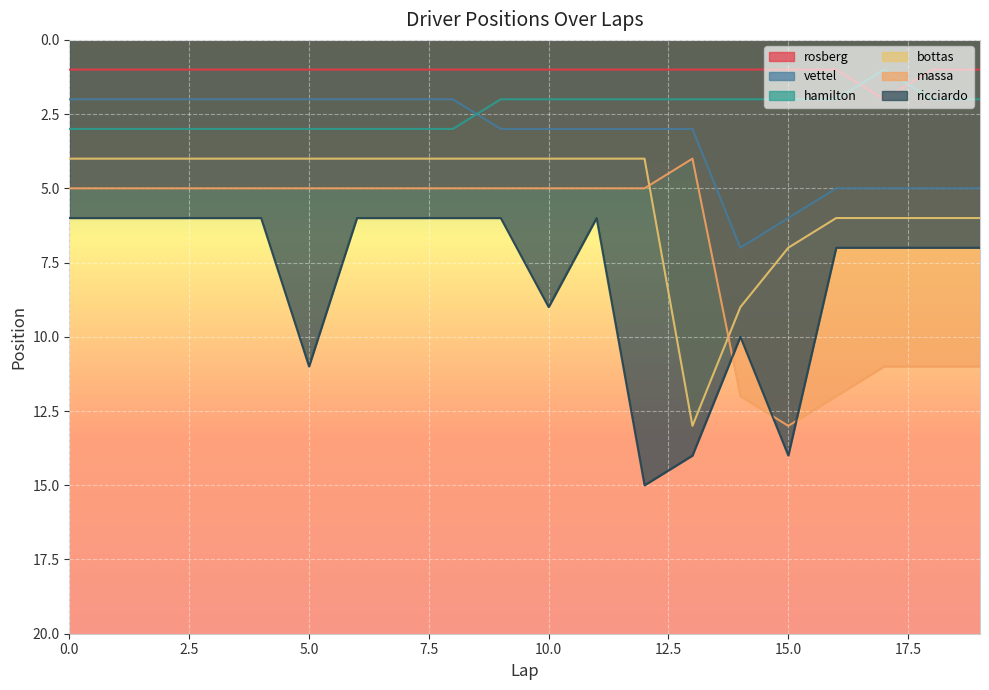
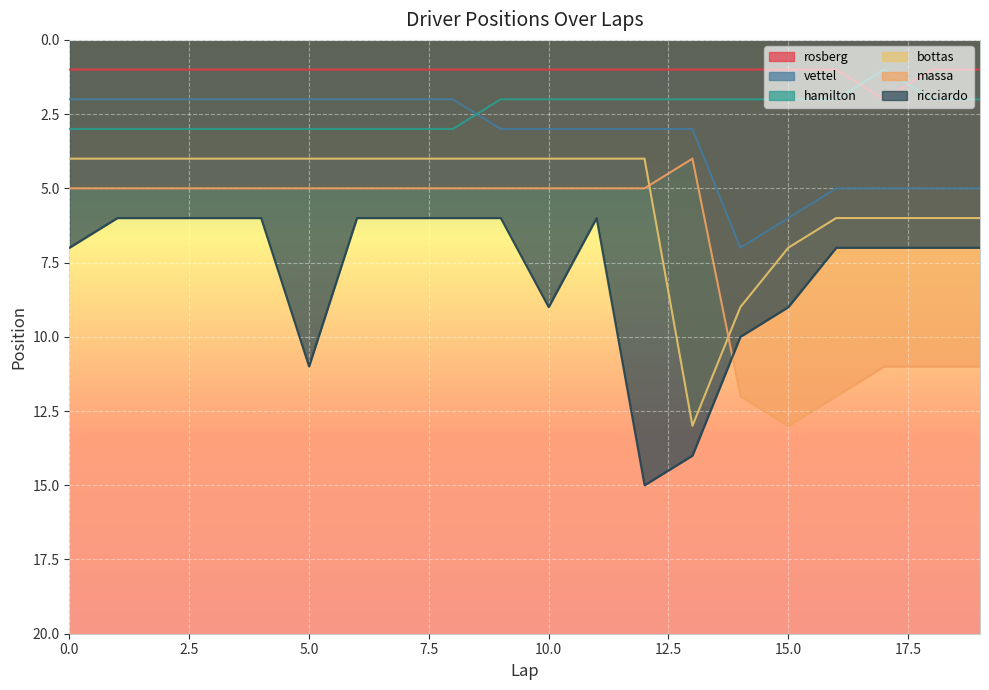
ricciardo, 0.0: 6 -> 7
ricciardo, 15.0: 14 -> 9
